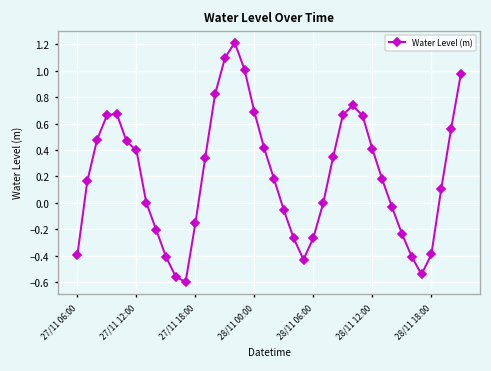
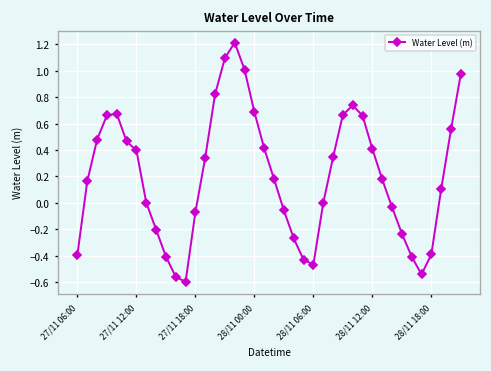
27/11 18:00: -0.15 -> -0.07
28/11 06:00: -0.26 -> -0.47
